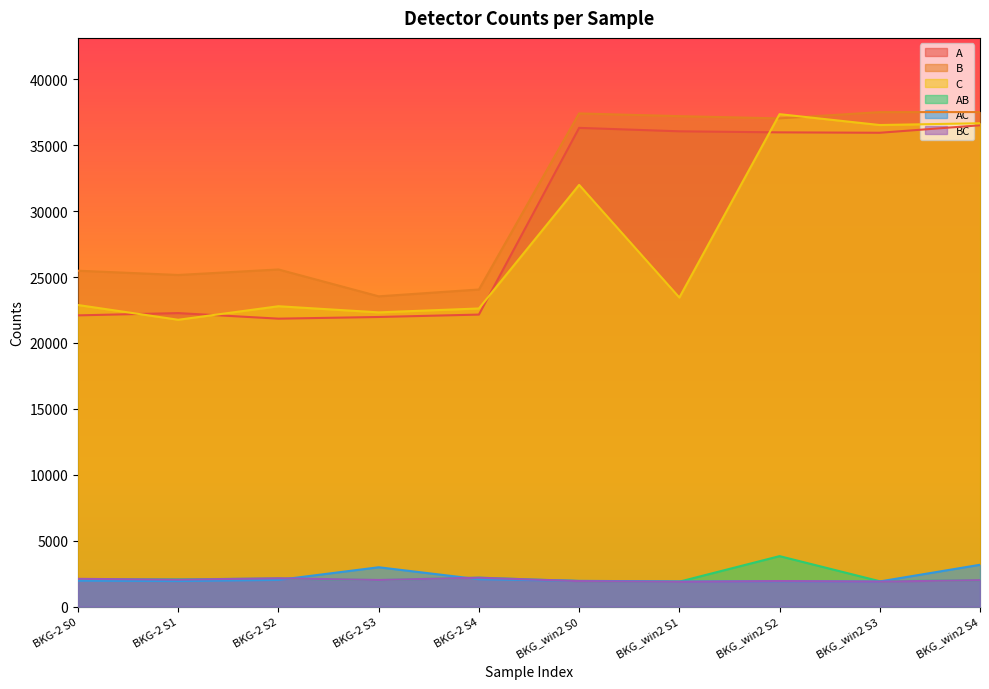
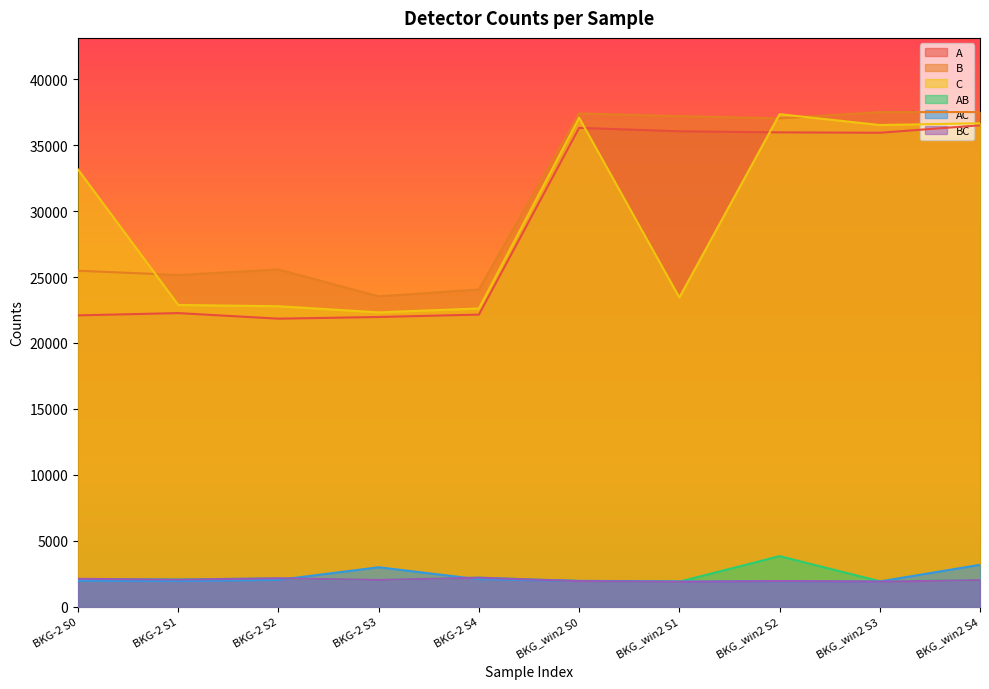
C, BKG-2 S0: 22900 -> 33200
C, BKG-2 S1: 21800 -> 22900
C, BKG_win2 S0: 32000 -> 37100
